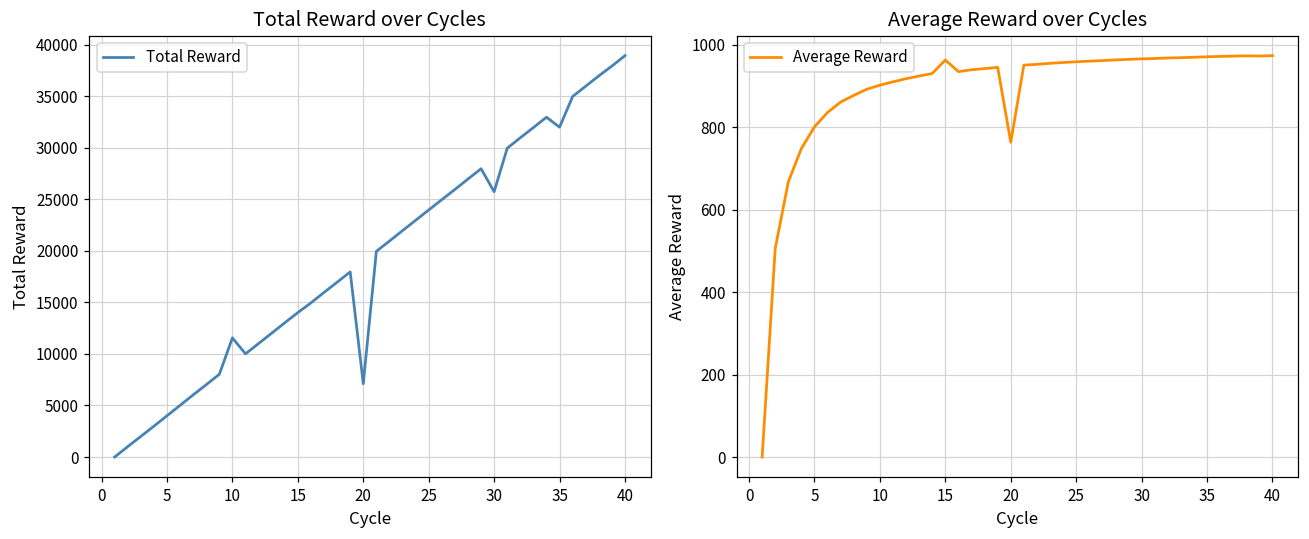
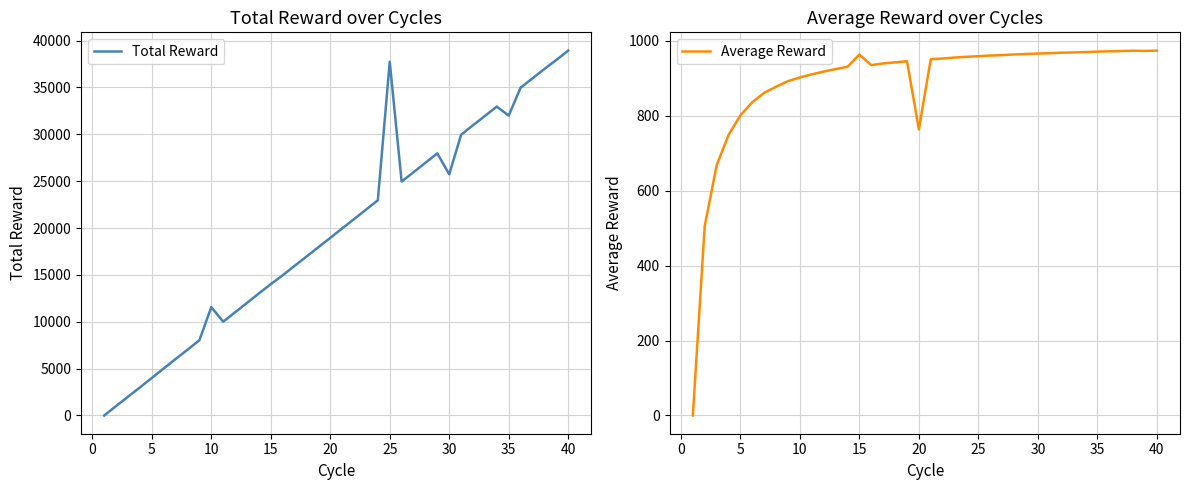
Total Reward over Cycles, 20: 7000 -> 19000
Total Reward over Cycles, 25: 24000 -> 38000
